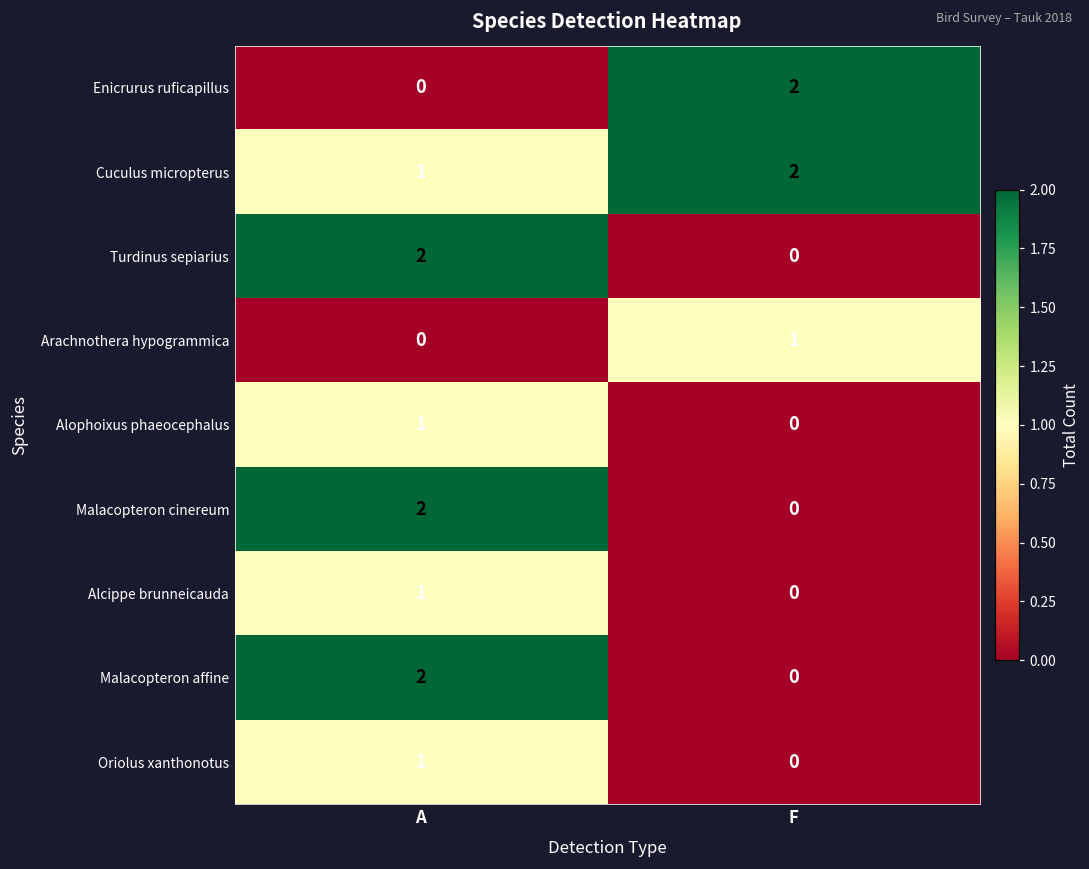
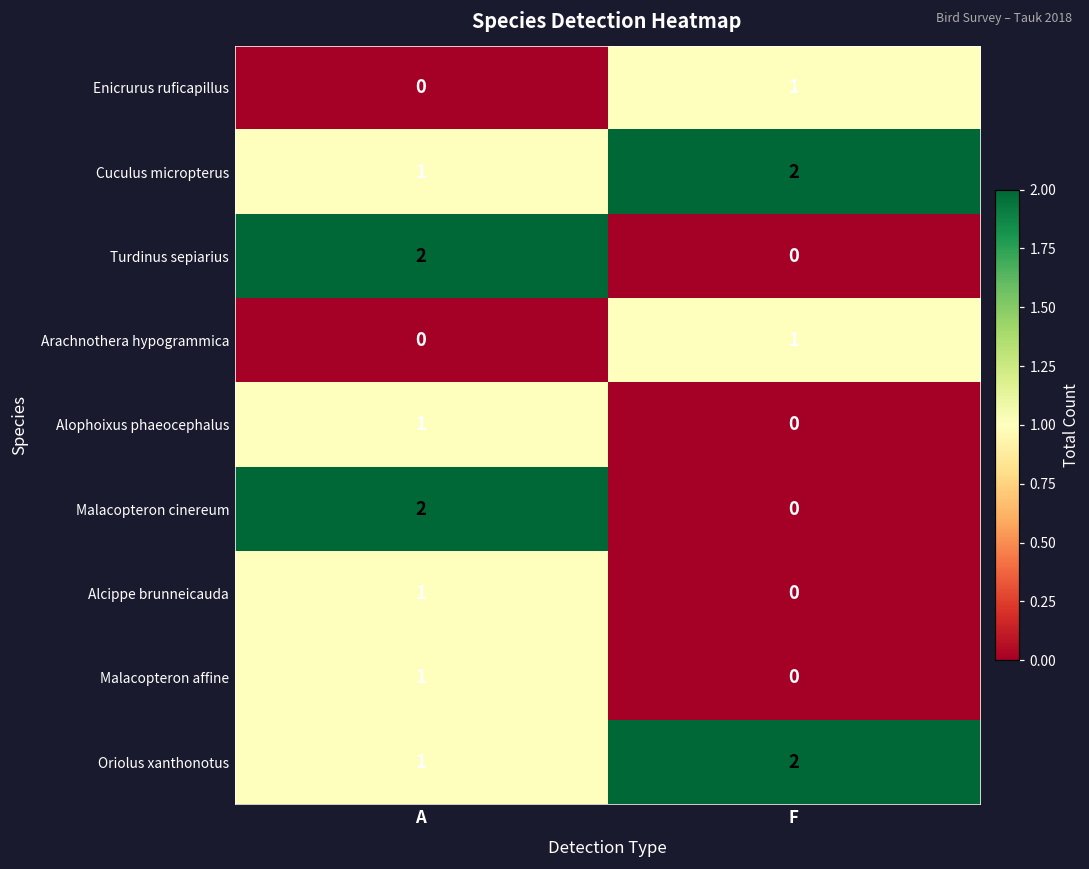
Enicrurus ruficapillus, F: 2 -> 1
Malacopteron affine, A: 2 -> 1
Oriolus xanthonotus, F: 0 -> 2
